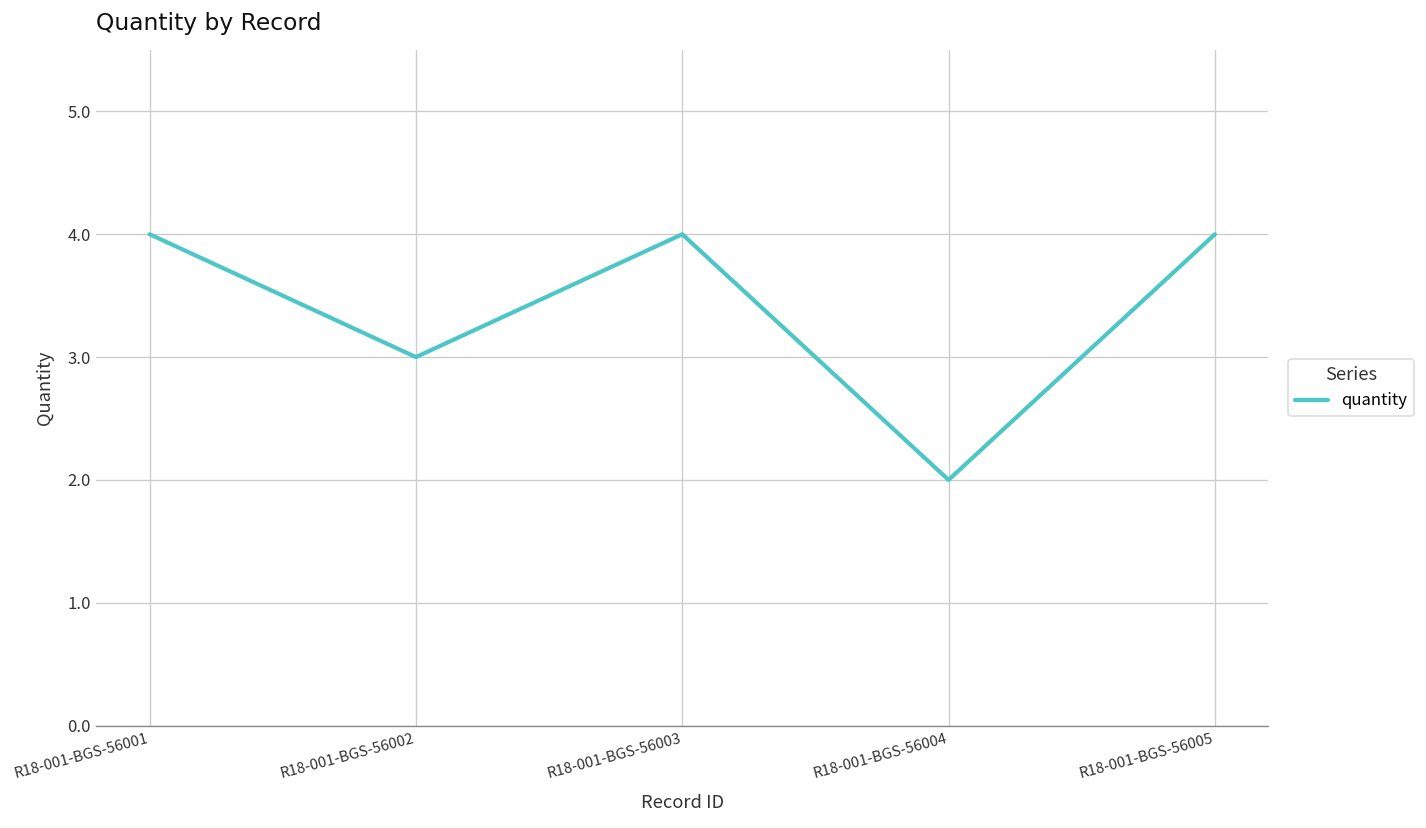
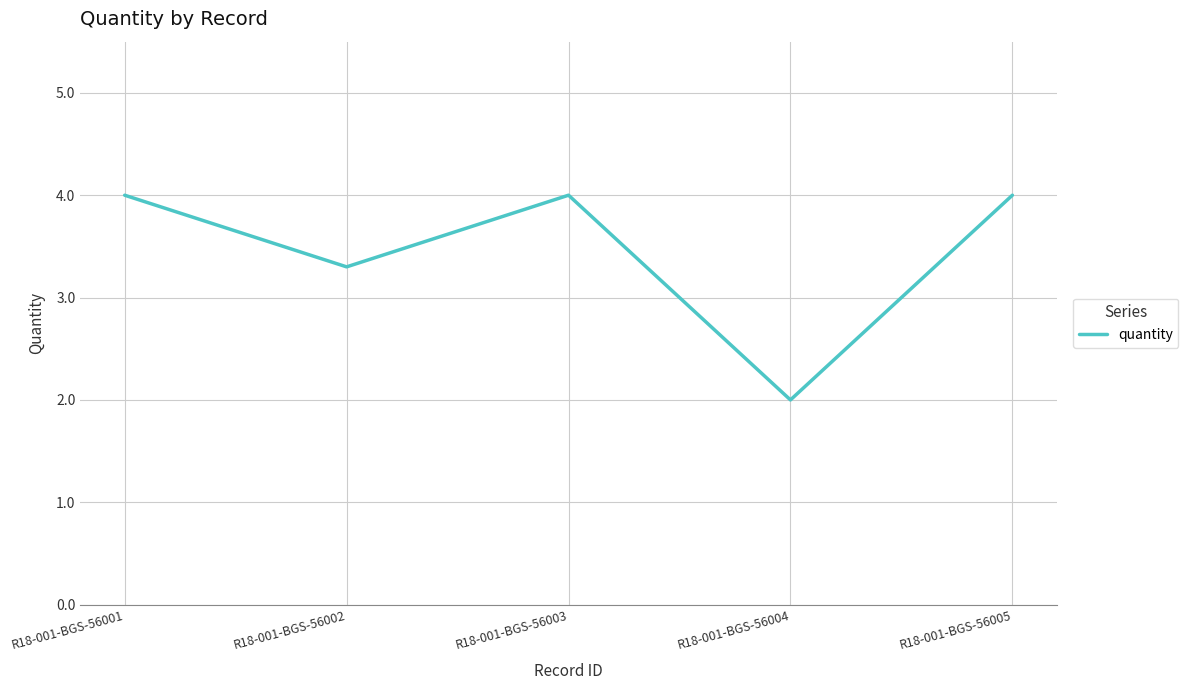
R18-001-BGS-56002: 3.0 -> 3.3
